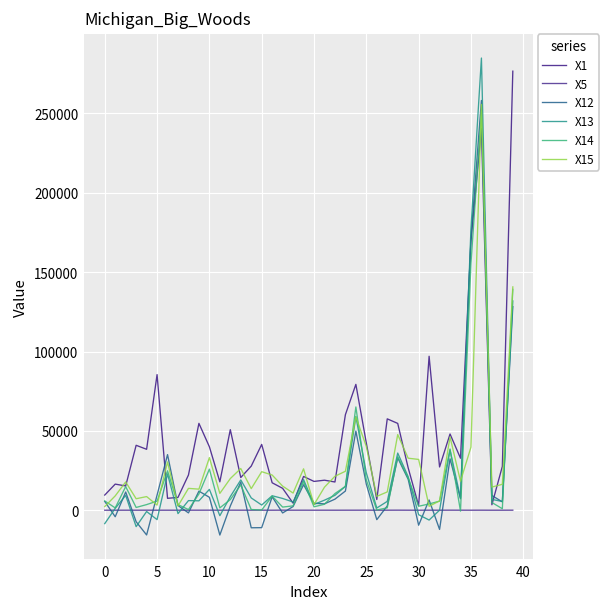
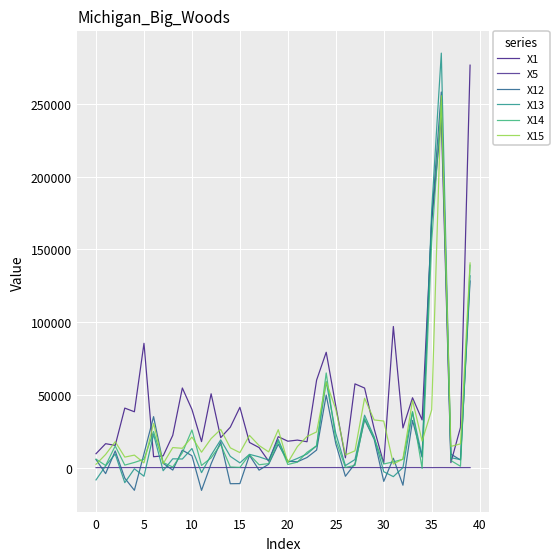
X15, 10: 33000 -> 21000
X15, 15: 24000 -> 10000
